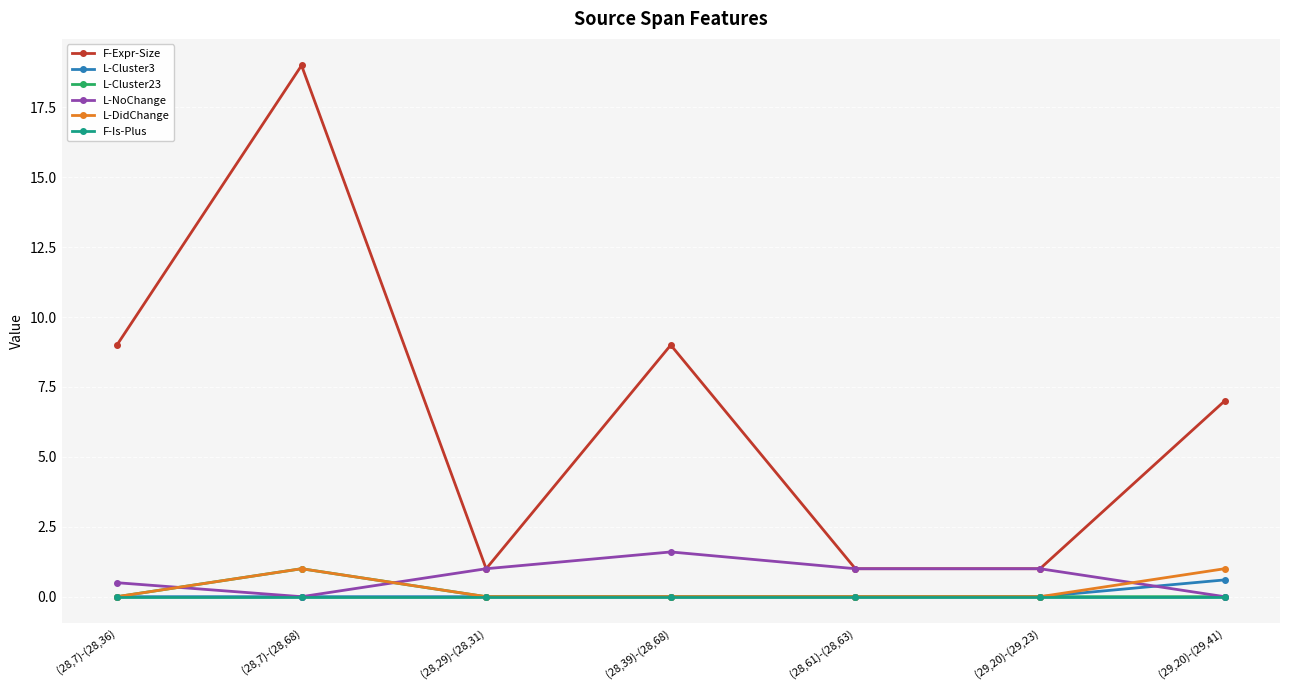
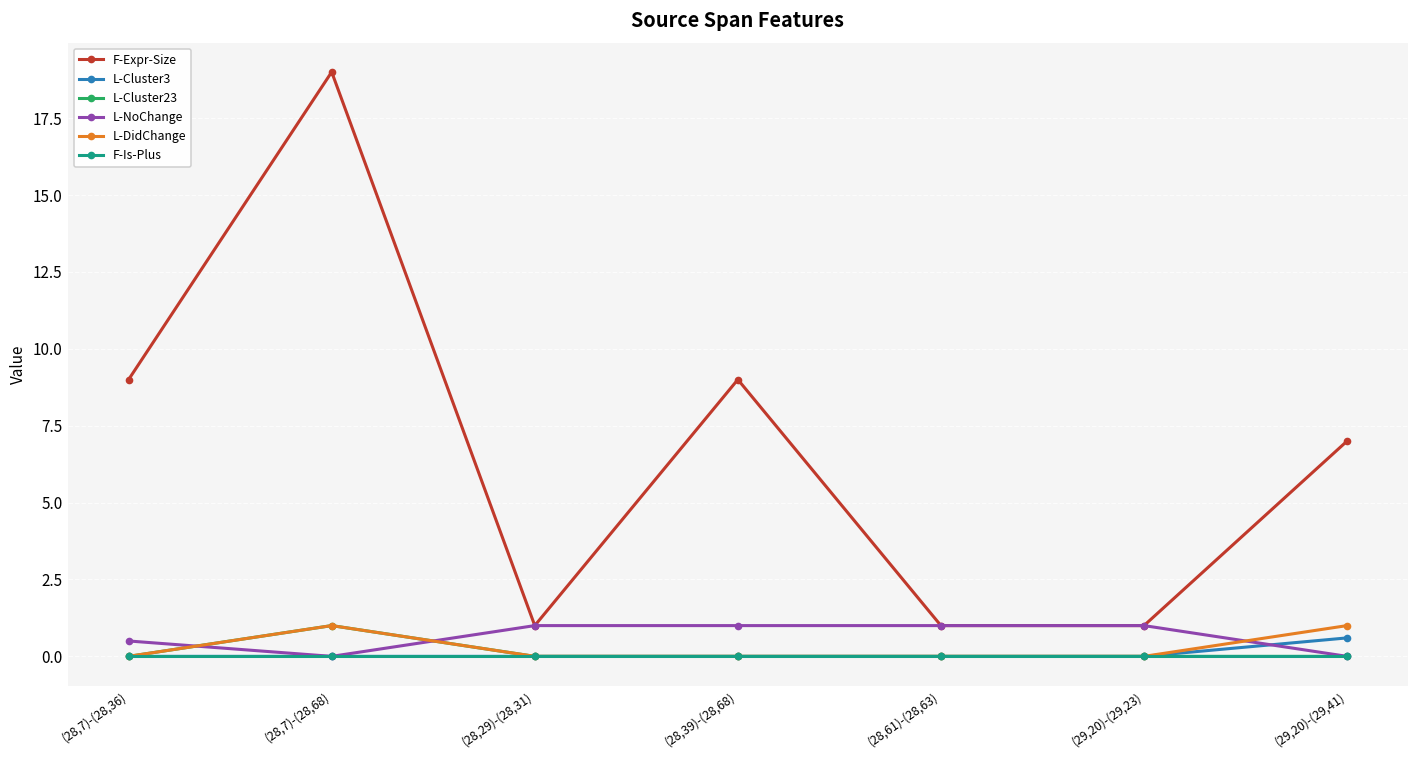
L-NoChange, (28,39)-(28,68): 1.6 -> 1.0
